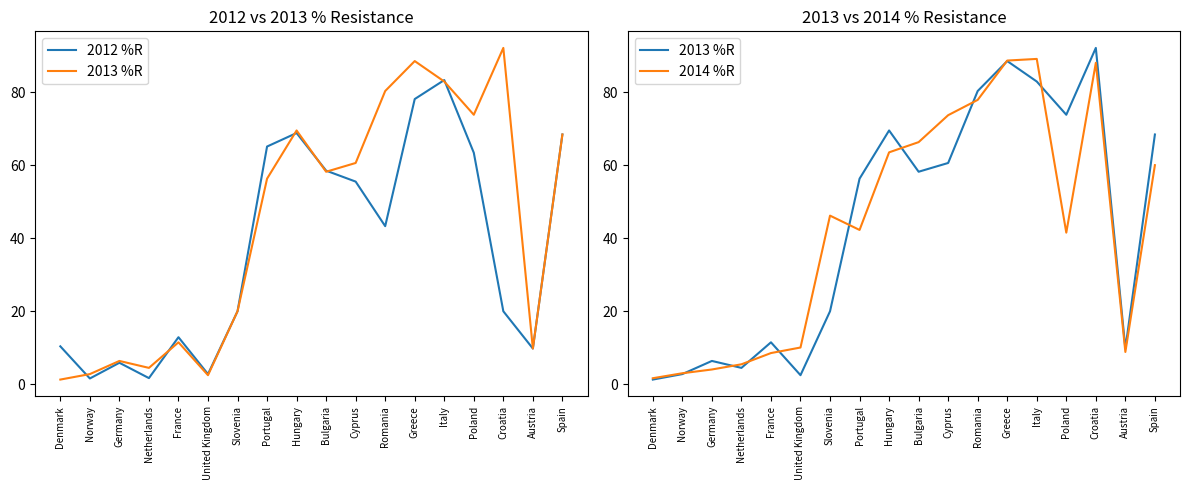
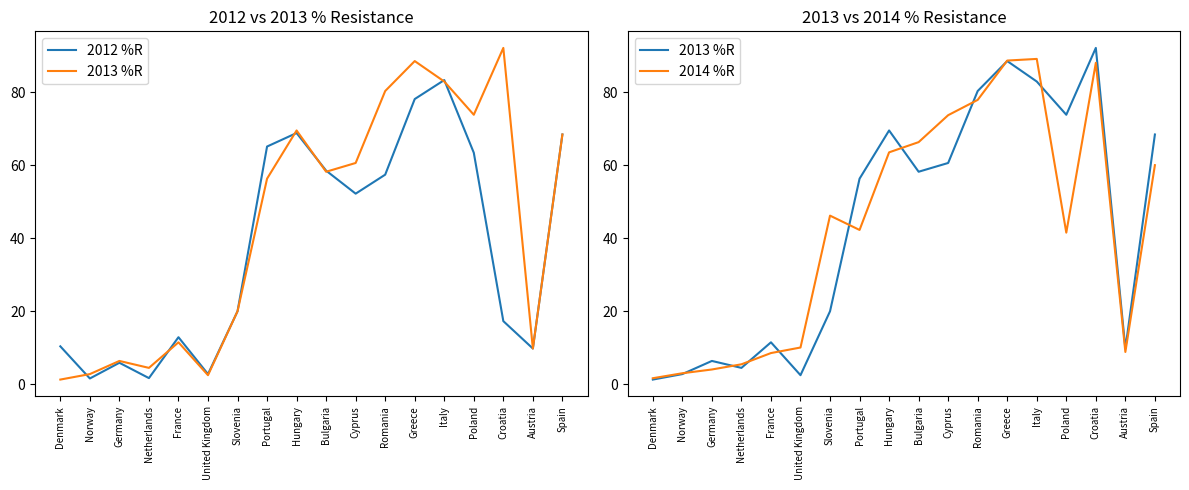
2012 vs 2013 % Resistance, 2012 %R, Cyprus: 56 -> 52
2012 vs 2013 % Resistance, 2012 %R, Romania: 43 -> 57
2012 vs 2013 % Resistance, 2012 %R, Croatia: 20 -> 17
